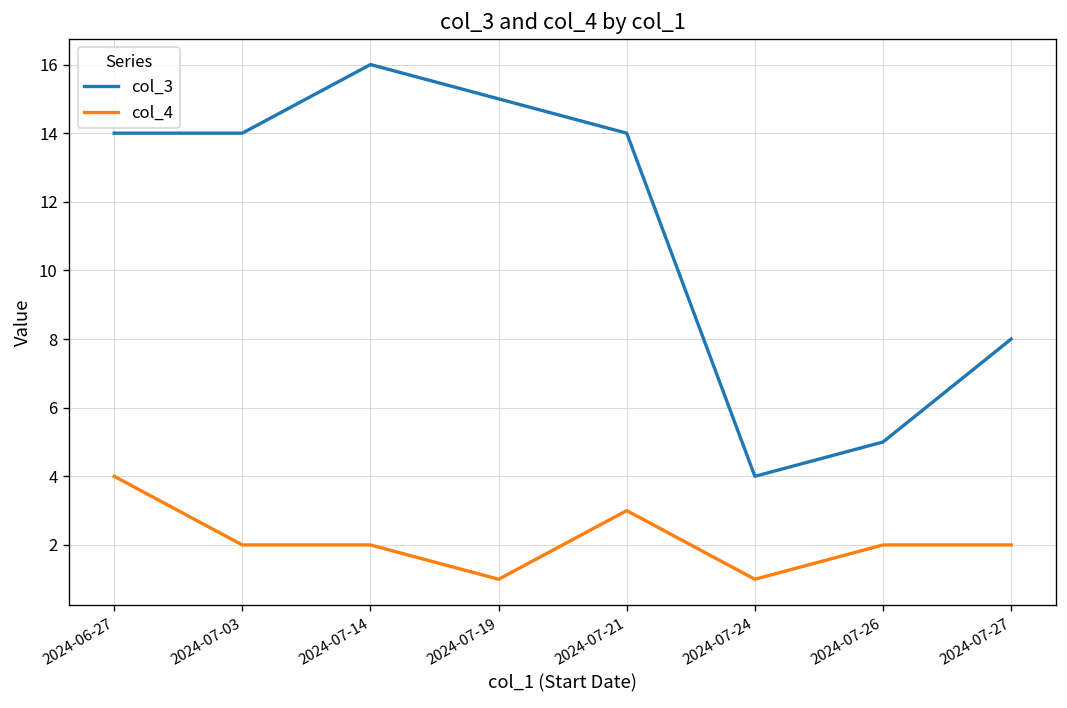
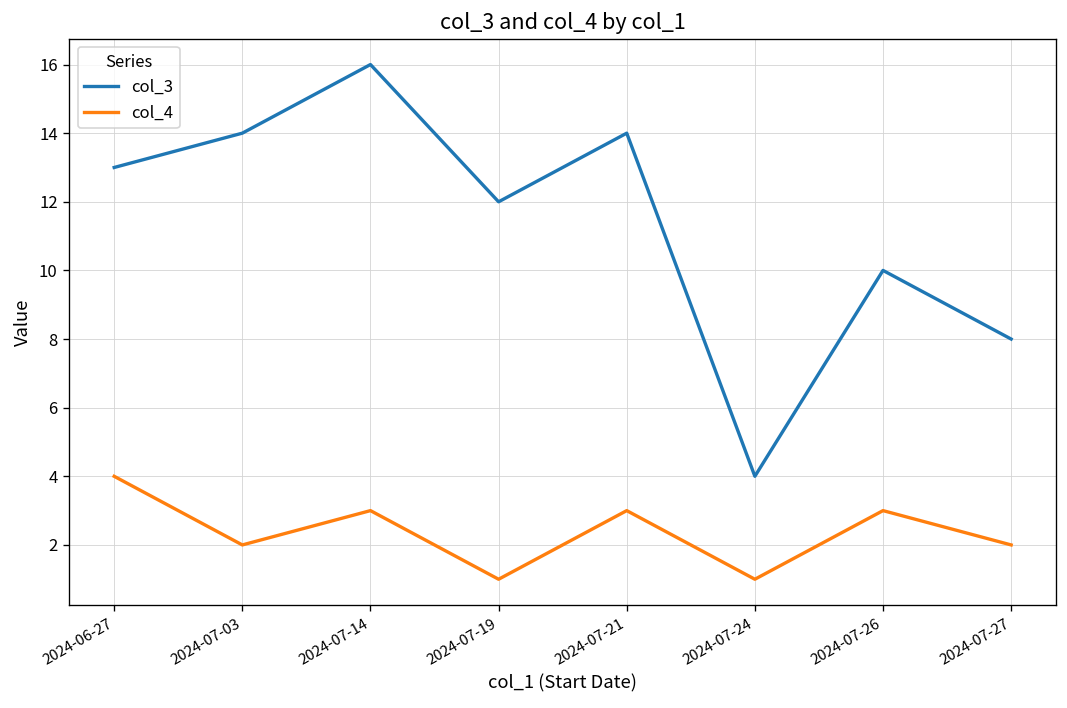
col_3, 2024-06-27: 14 -> 13
col_4, 2024-07-14: 2 -> 3
col_3, 2024-07-19: 15 -> 12
col_3, 2024-07-26: 5 -> 10
col_4, 2024-07-26: 2 -> 3
